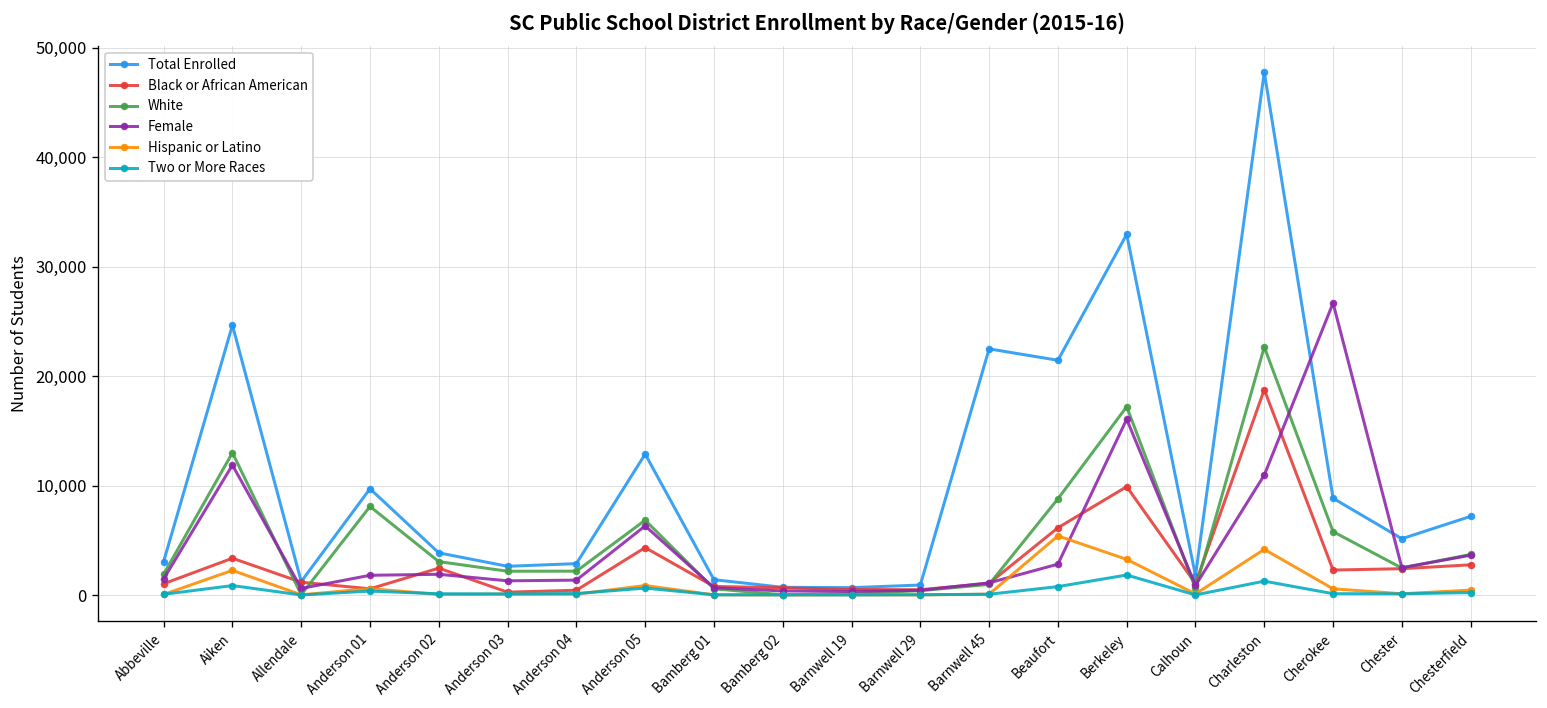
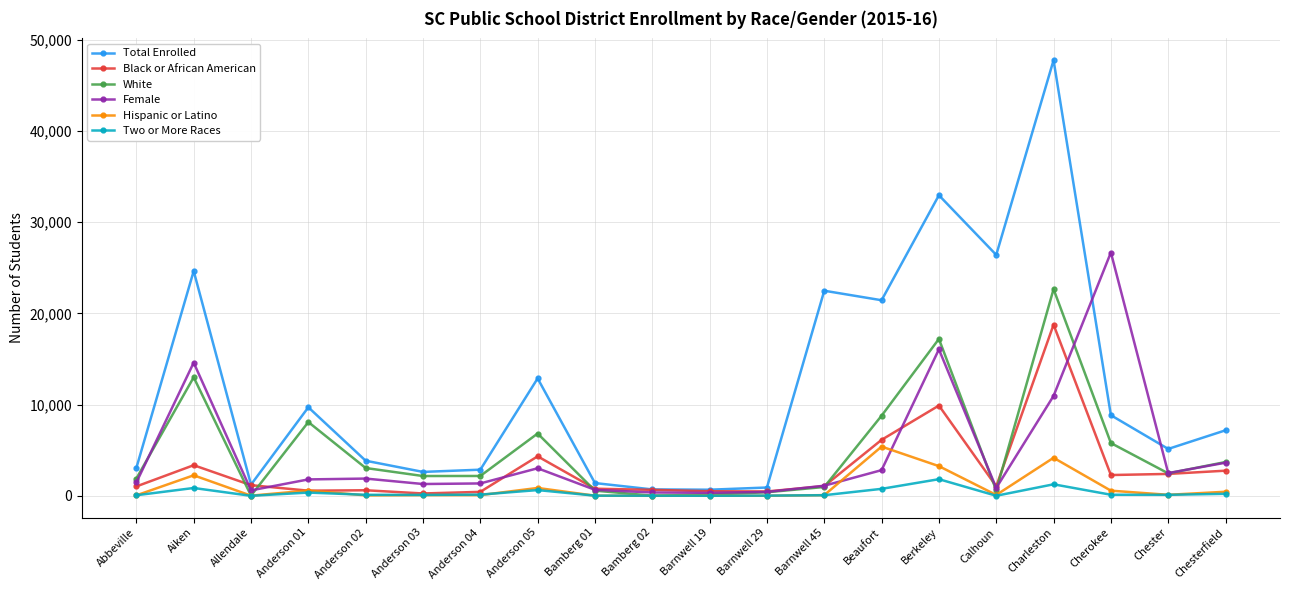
Female, Aiken: 12,000 -> 15,000
Black or African American, Anderson 02: 2,000 -> 1,000
Female, Anderson 05: 6,000 -> 3,000
Total Enrolled, Calhoun: 2,000 -> 26,000
